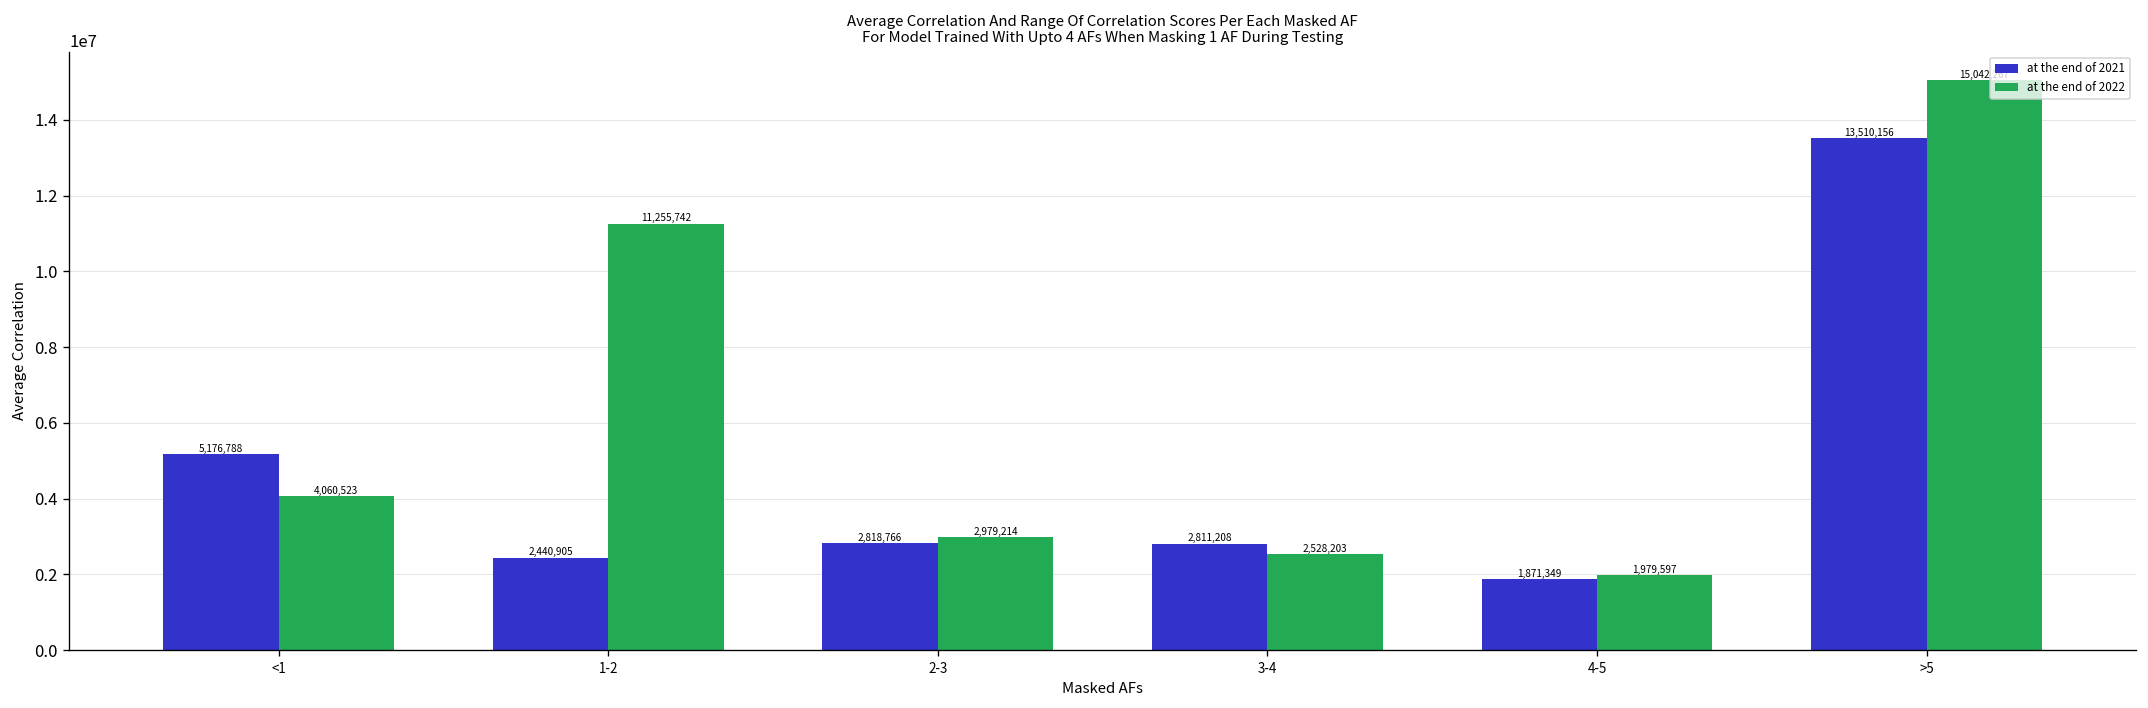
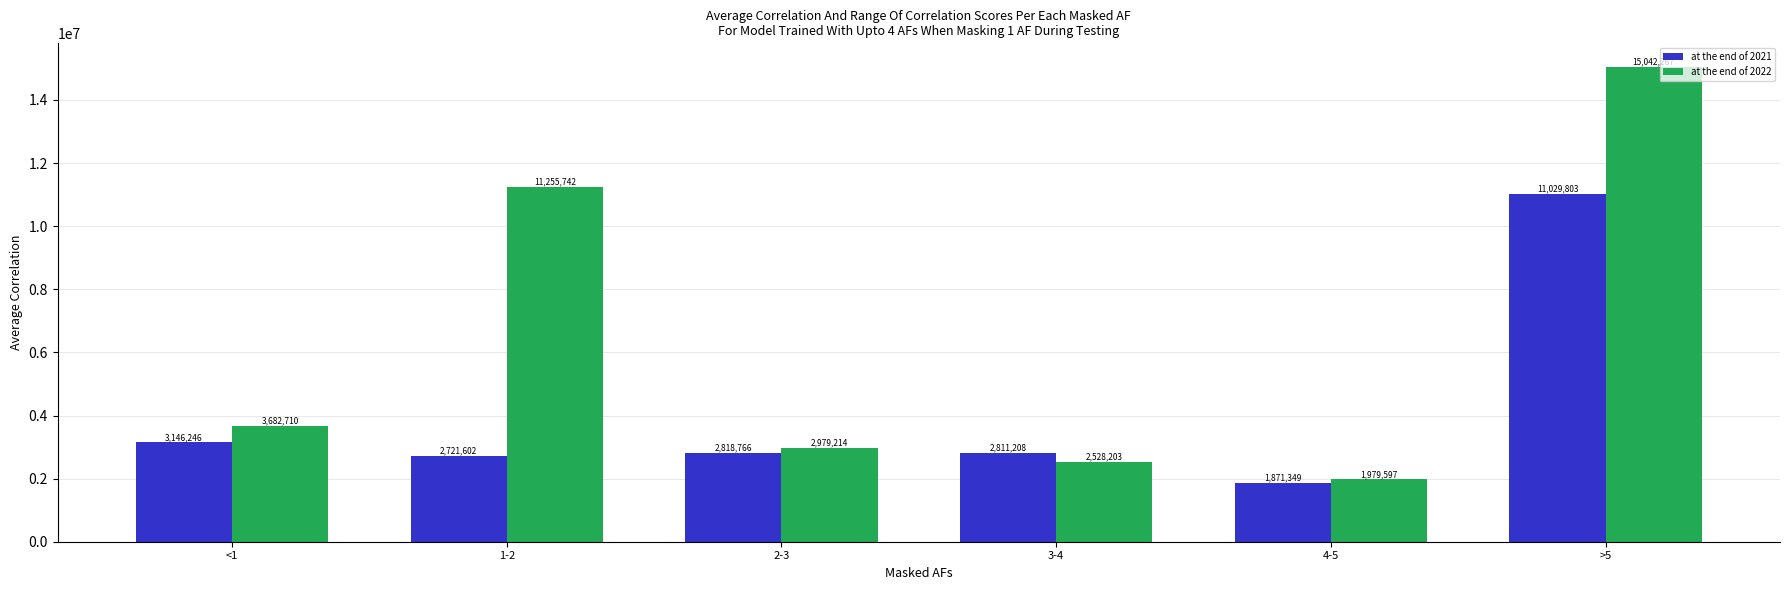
at the end of 2021, <1: 5,176,788 -> 3,146,246
at the end of 2022, <1: 4,060,523 -> 3,682,710
at the end of 2021, 1-2: 2,440,905 -> 2,721,602
at the end of 2021, >5: 13,510,156 -> 11,029,803
